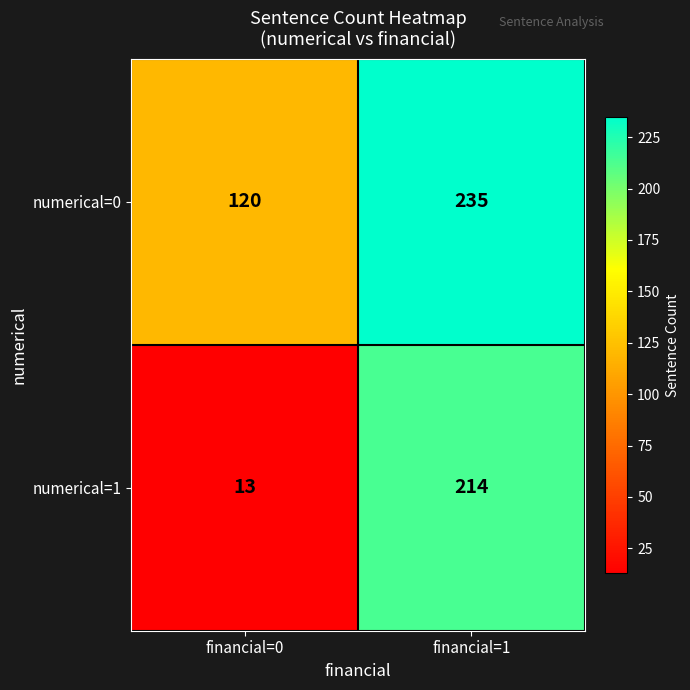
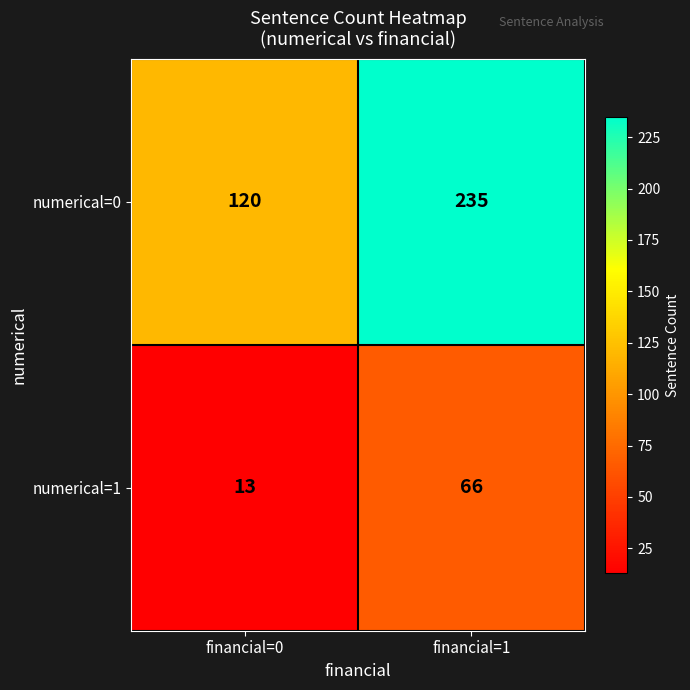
numerical=1, financial=1: 214 -> 66
